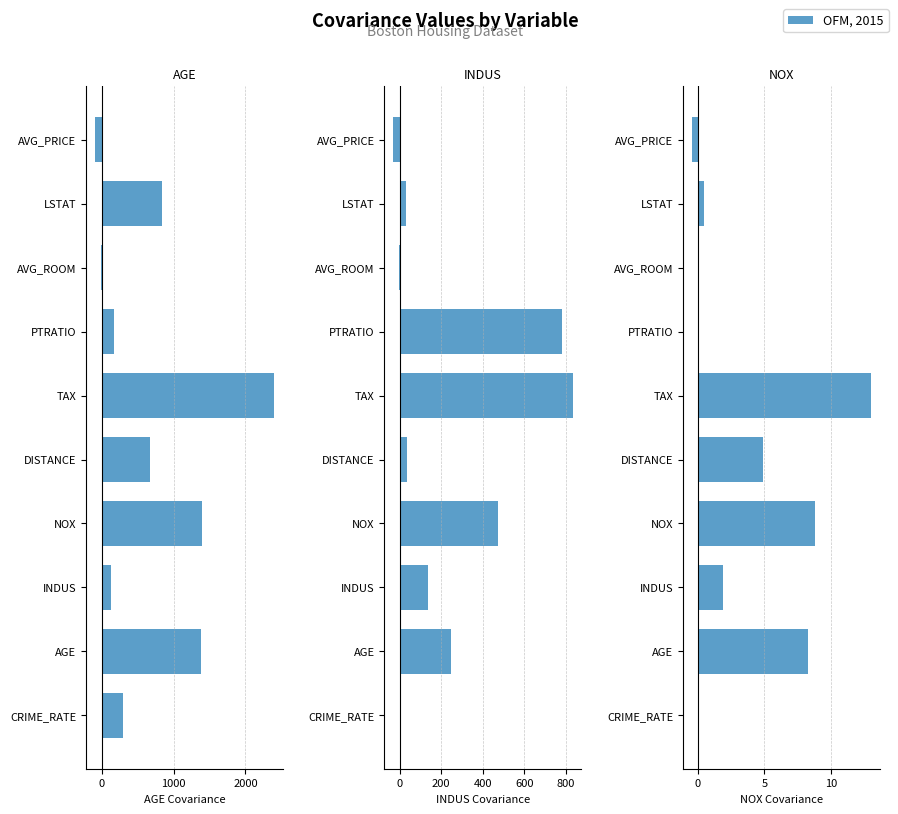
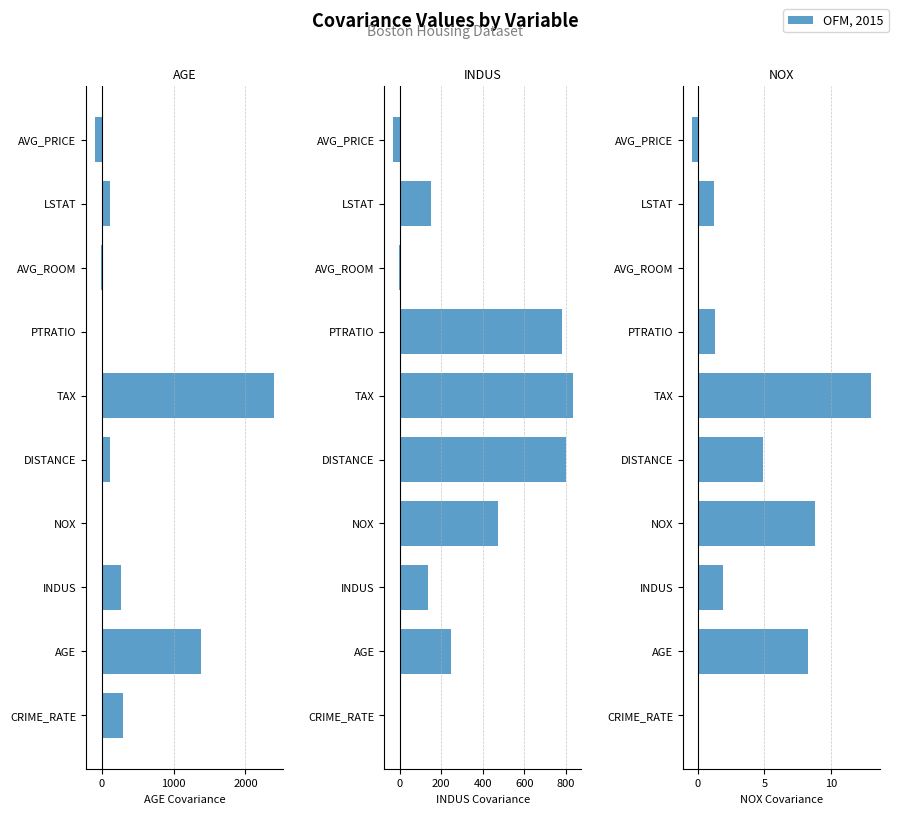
AGE, LSTAT: 800 -> 100
AGE, PTRATIO: 200 -> 0
AGE, DISTANCE: 700 -> 100
AGE, NOX: 1400 -> 0
AGE, INDUS: 100 -> 300
INDUS, LSTAT: 30 -> 150
INDUS, DISTANCE: 40 -> 800
NOX, LSTAT: 0.5 -> 1.2
NOX, PTRATIO: 0.0 -> 1.3
